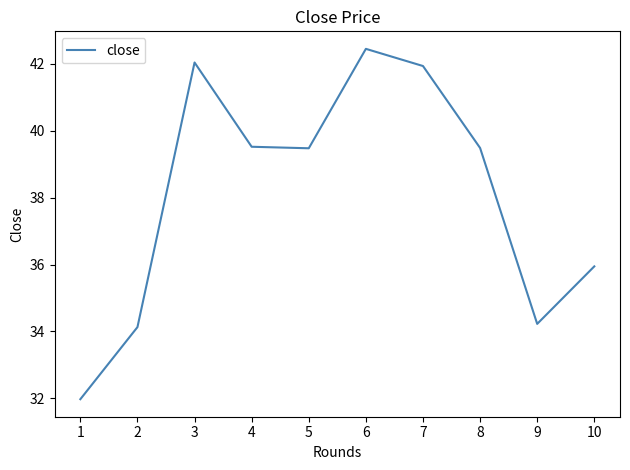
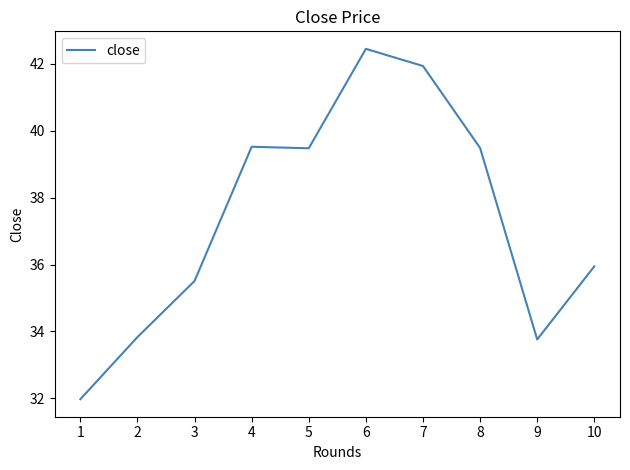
2: 34.1 -> 33.8
3: 42.0 -> 35.5
9: 34.2 -> 33.8
